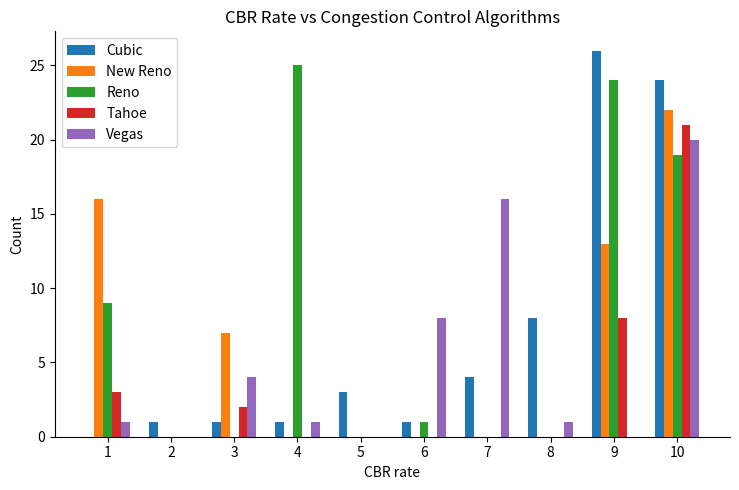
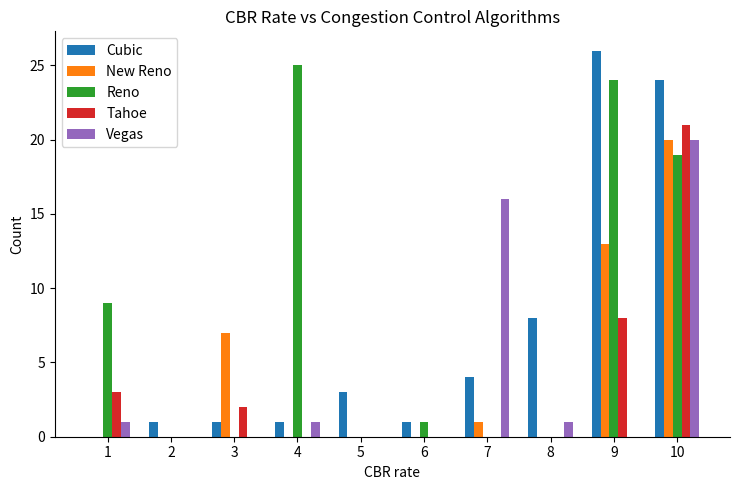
New Reno, 1: 16 -> 0
Vegas, 3: 4 -> 0
Vegas, 6: 8 -> 0
New Reno, 7: 0 -> 1
New Reno, 10: 22 -> 20
